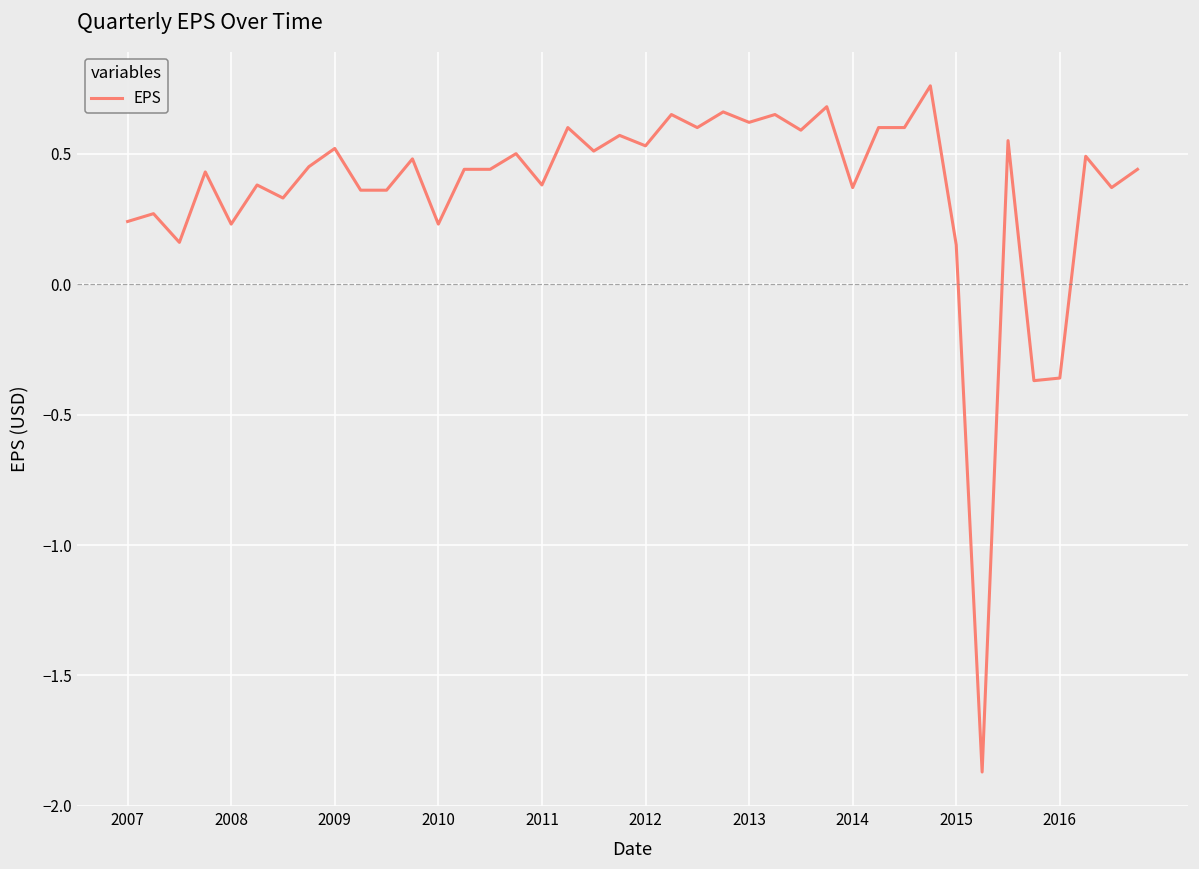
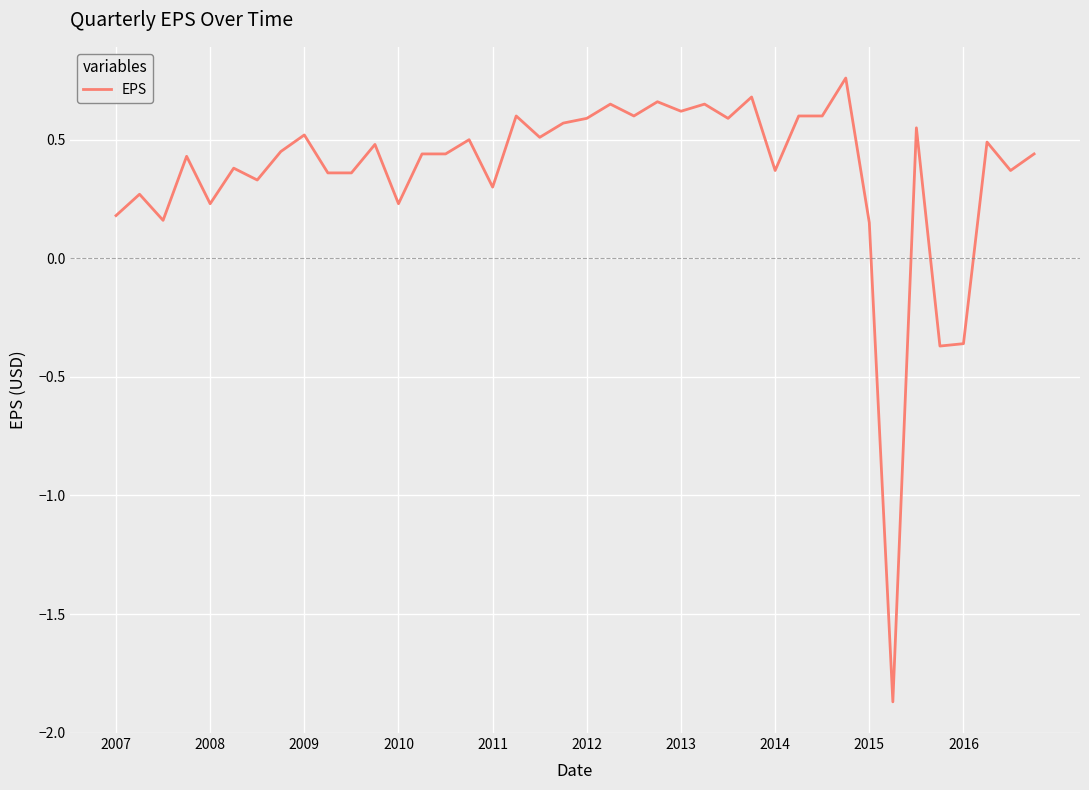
2007: 0.24 -> 0.18
2011: 0.38 -> 0.30
2012: 0.53 -> 0.59
